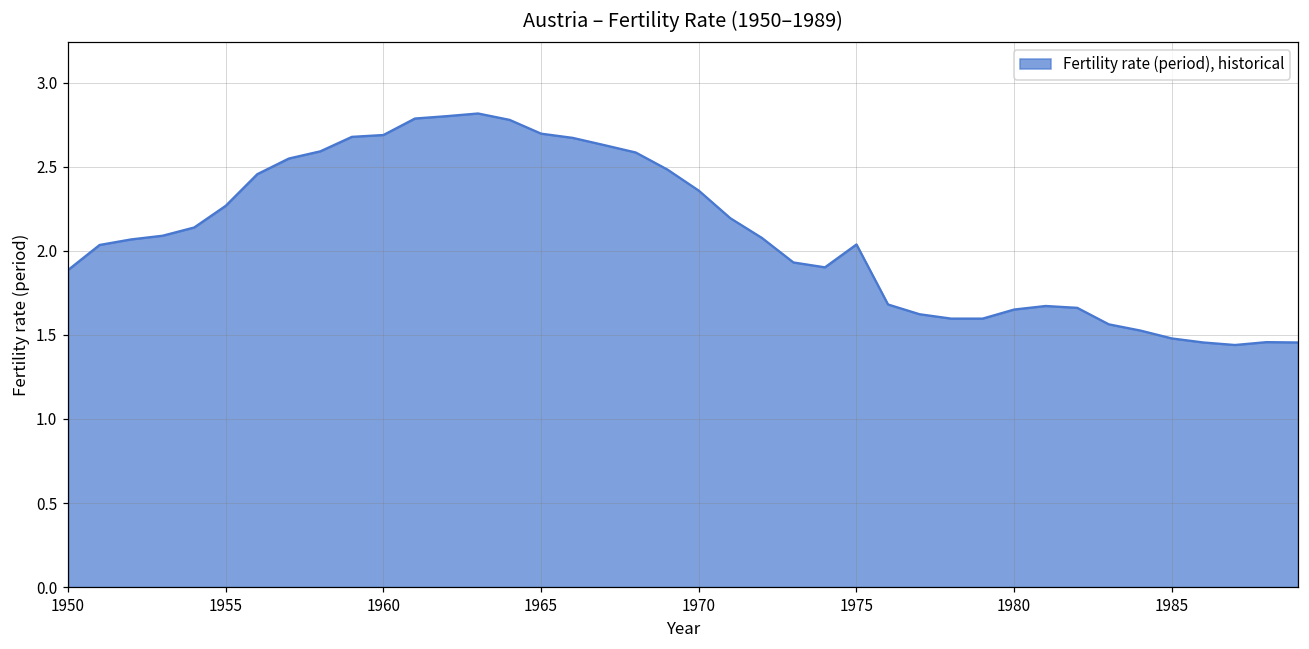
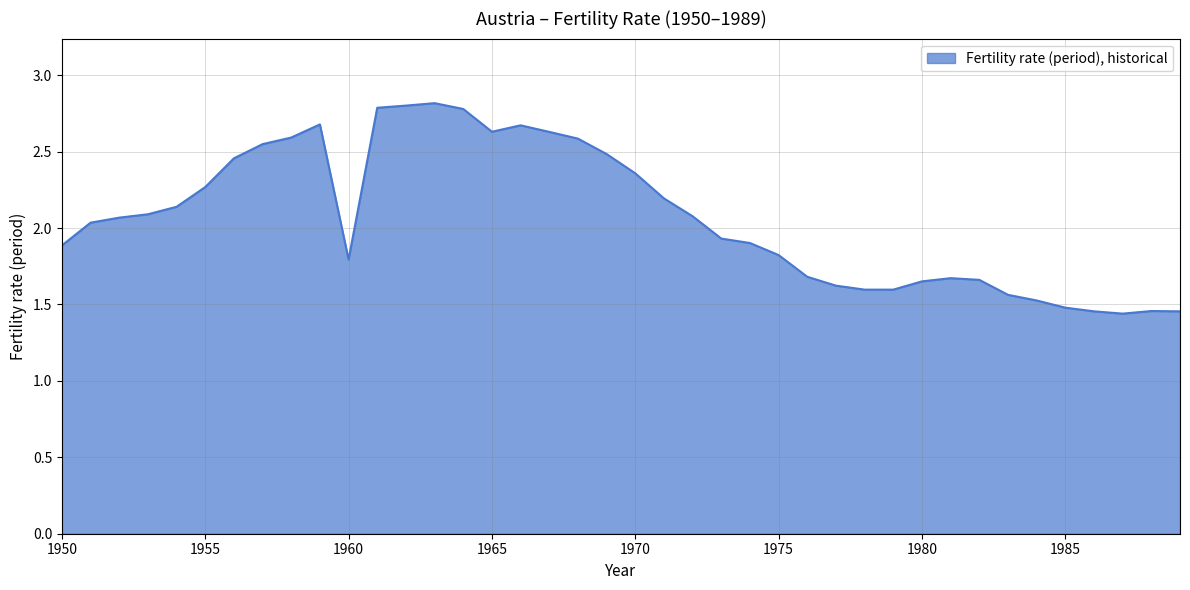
1960: 2.69 -> 1.79
1965: 2.70 -> 2.63
1975: 2.04 -> 1.82
